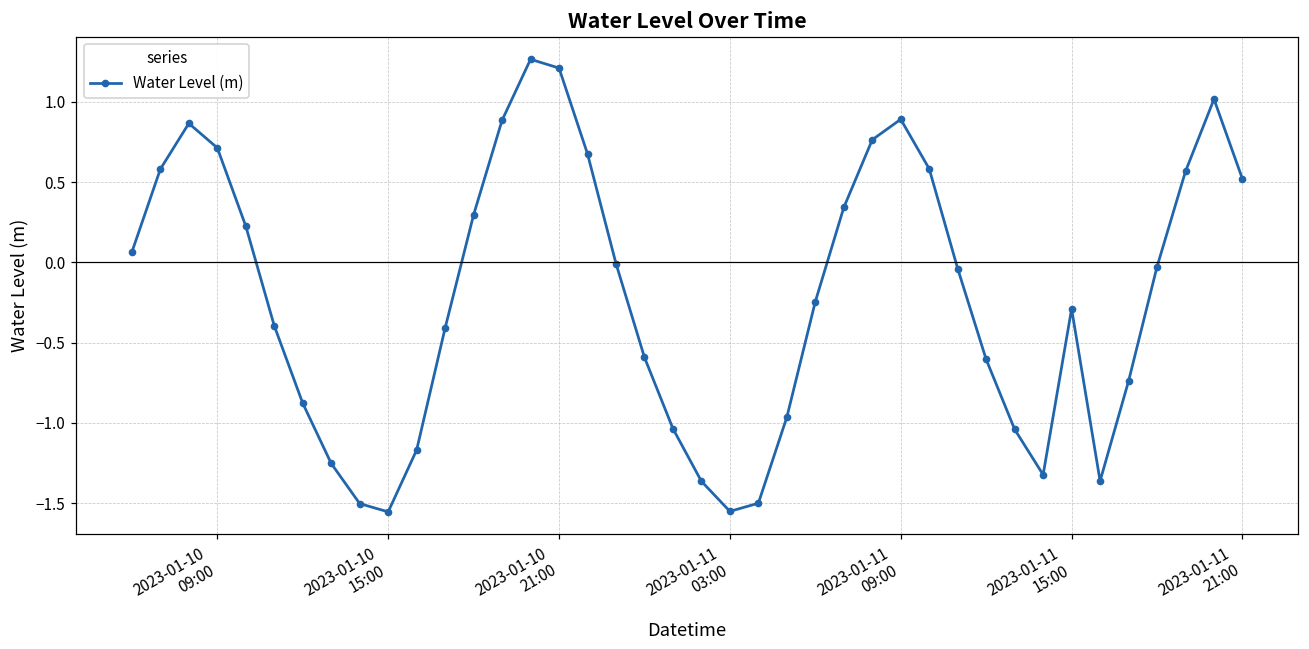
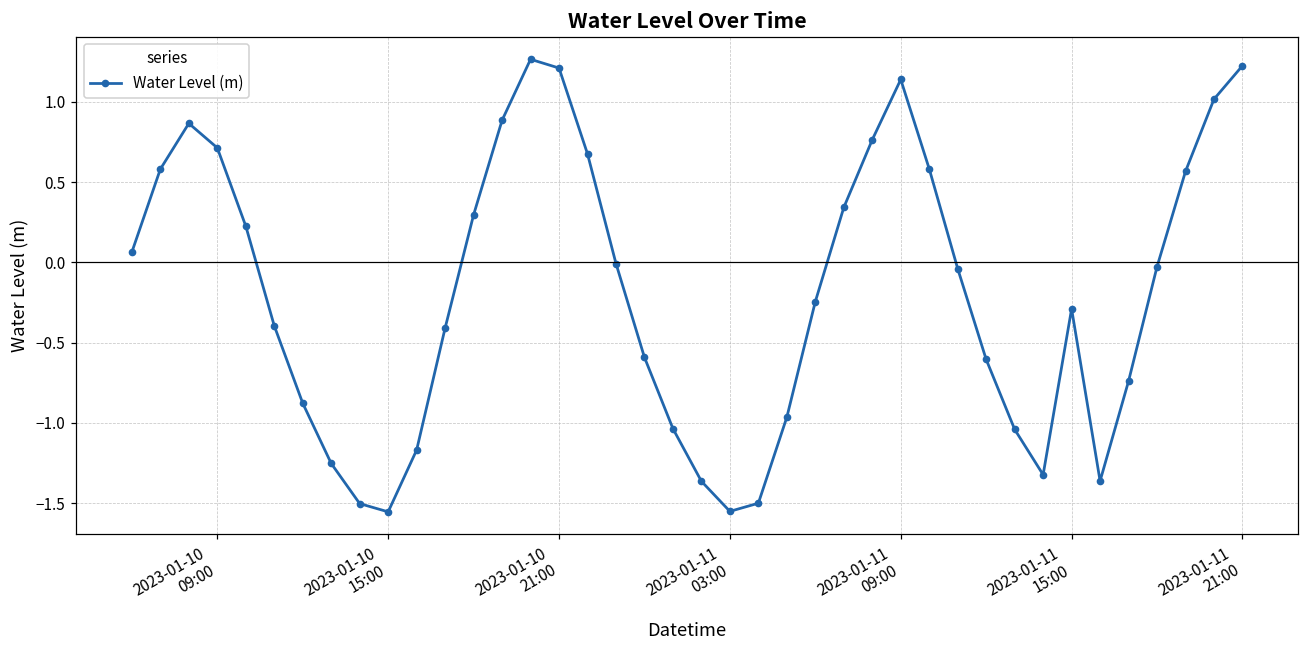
2023-01-11 09:00: 0.89 -> 1.14
2023-01-11 21:00: 0.52 -> 1.23
